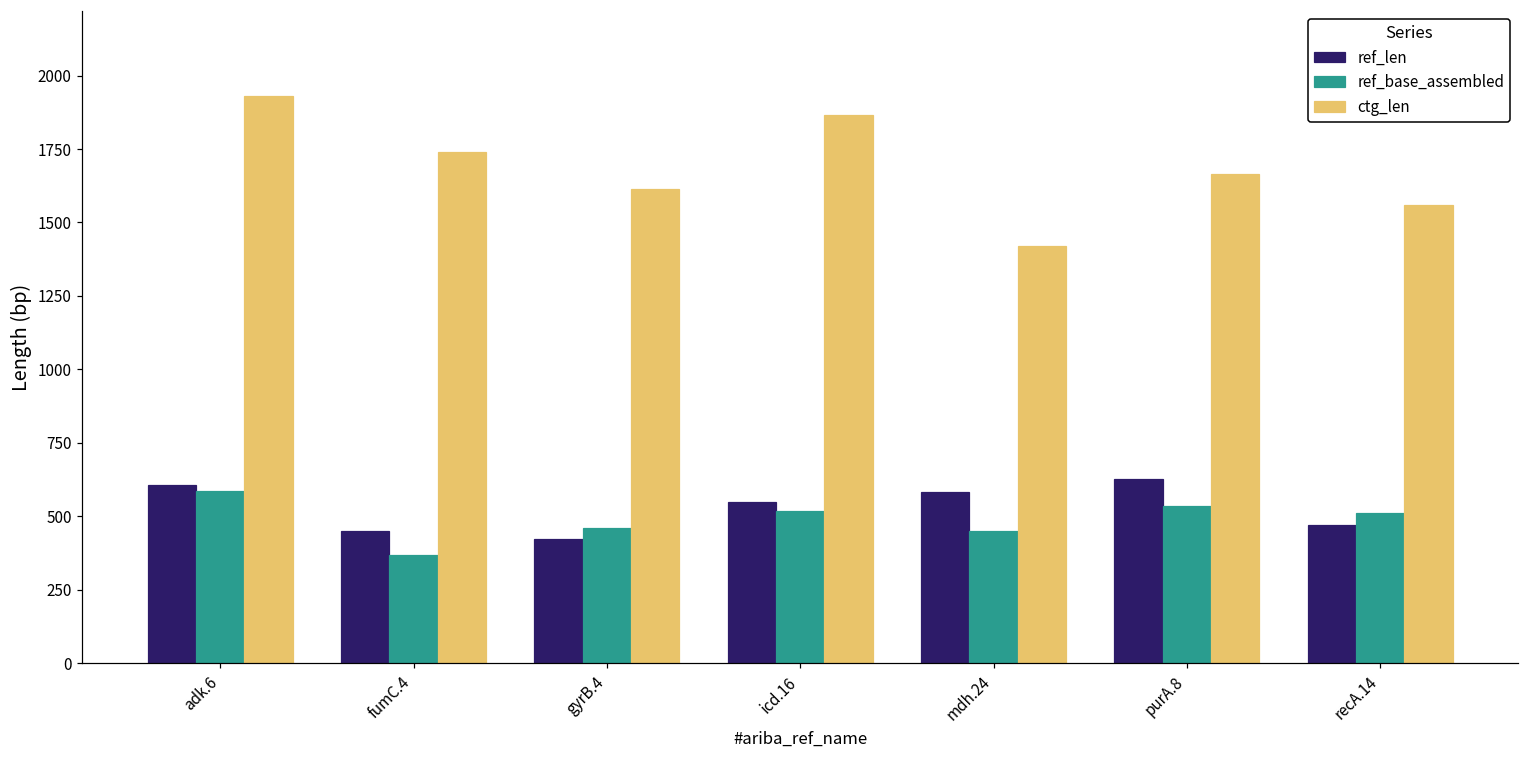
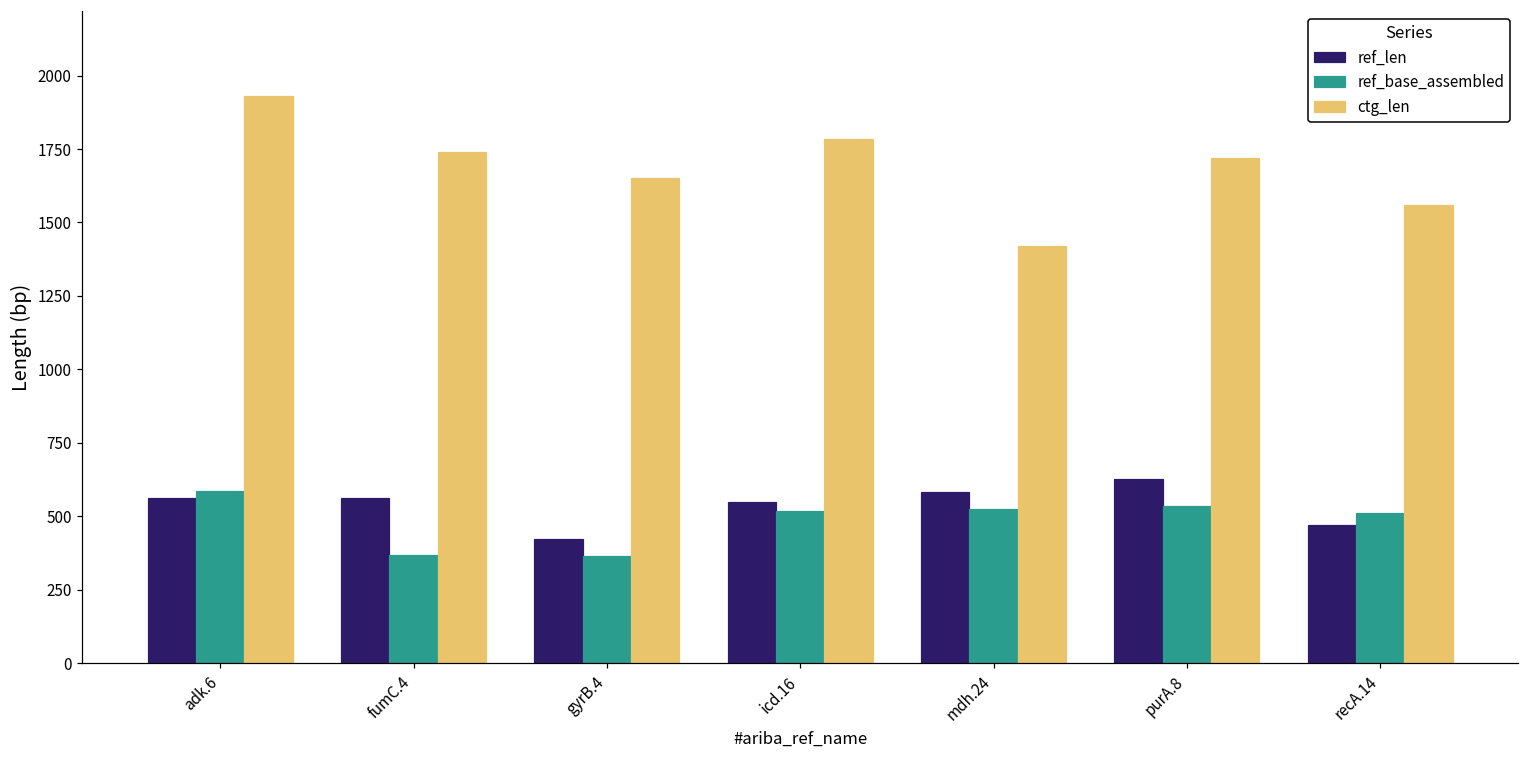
ref_len, adk.6: 610 -> 560
ref_len, fumC.4: 450 -> 560
ref_base_assembled, gyrB.4: 460 -> 370
ctg_len, gyrB.4: 1610 -> 1650
ctg_len, icd.16: 1870 -> 1780
ref_base_assembled, mdh.24: 450 -> 520
ctg_len, purA.8: 1670 -> 1720
